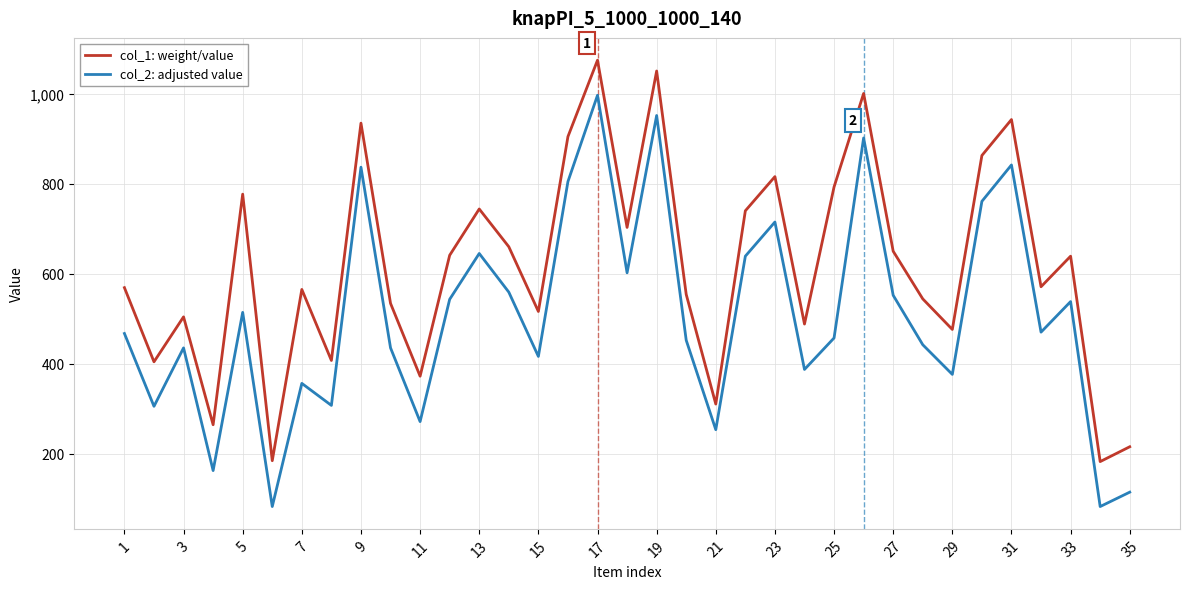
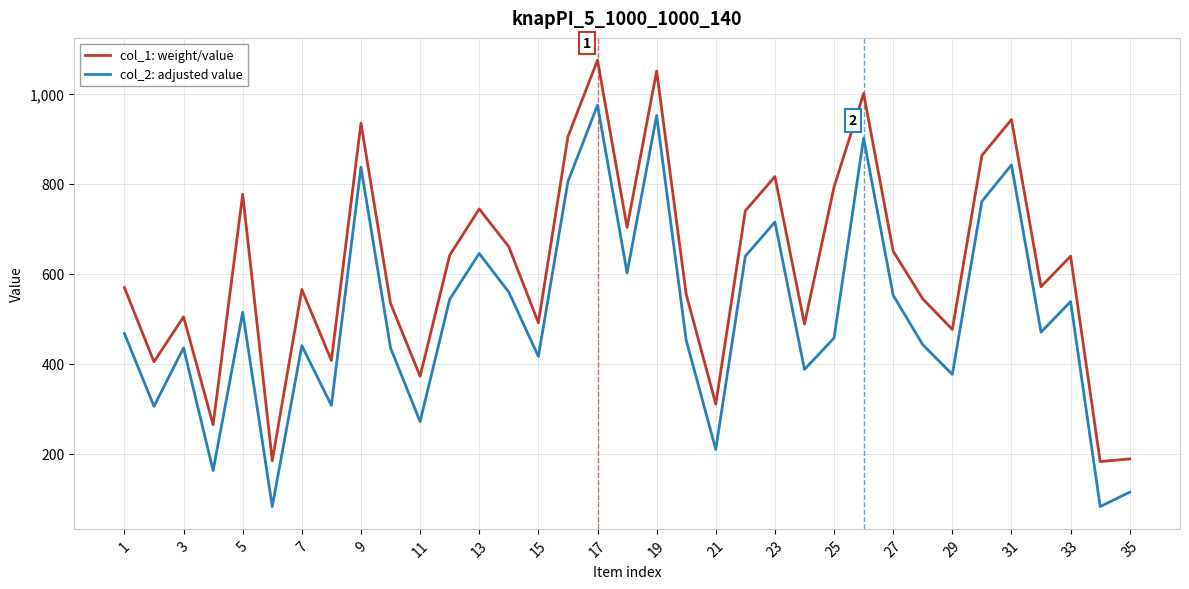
col_2: adjusted value, 7: 360 -> 440
col_1: weight/value, 15: 520 -> 490
col_2: adjusted value, 17: 1,000 -> 980
col_2: adjusted value, 21: 250 -> 210
col_1: weight/value, 35: 220 -> 190
